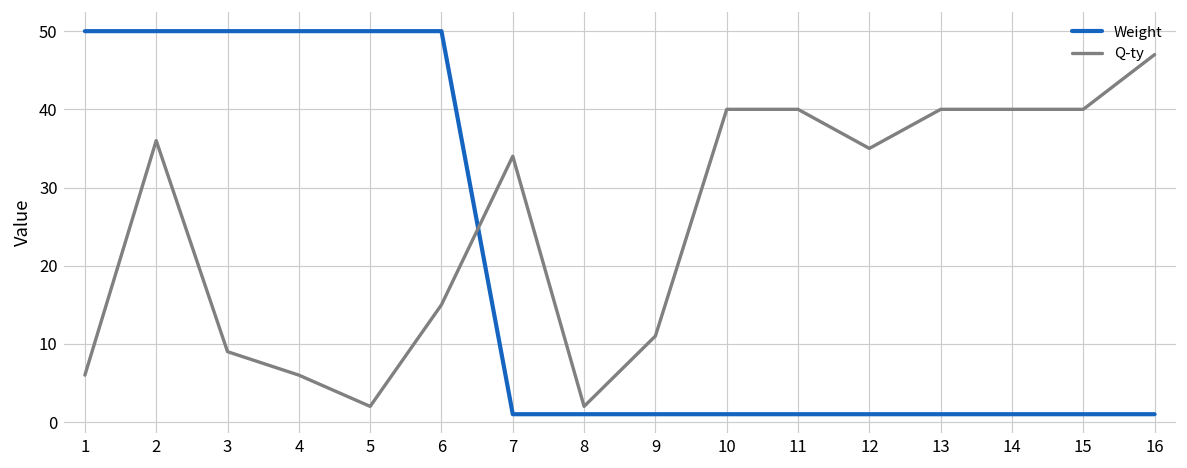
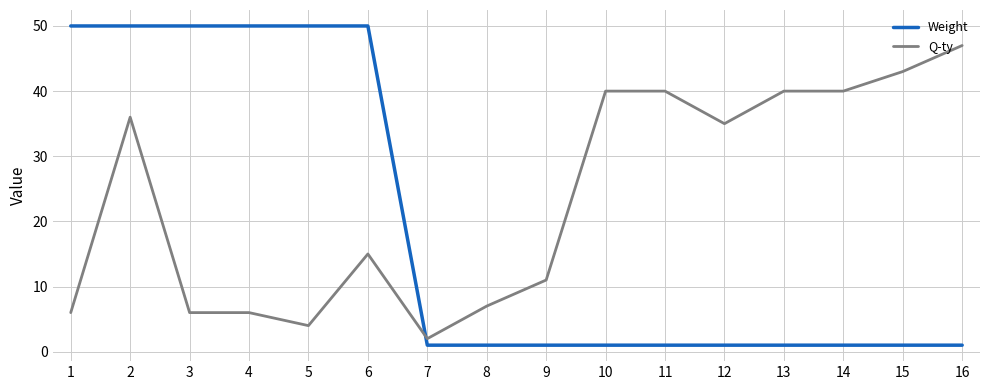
Q-ty, 3: 9 -> 6
Q-ty, 5: 2 -> 4
Q-ty, 7: 34 -> 2
Q-ty, 8: 2 -> 7
Q-ty, 15: 40 -> 43
